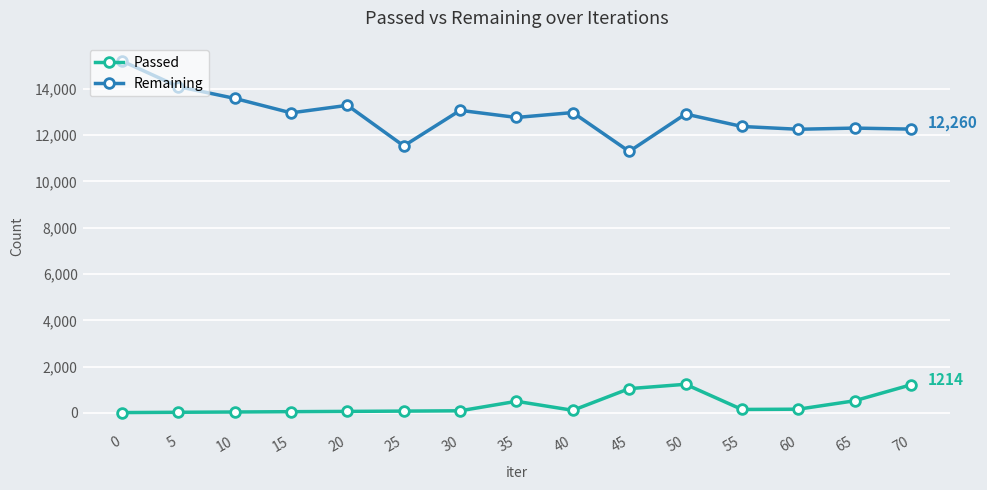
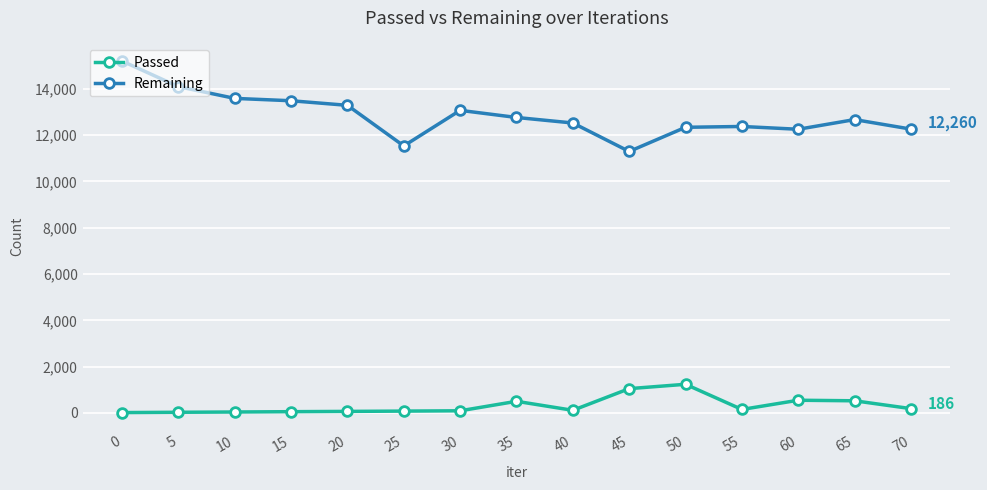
Remaining, 15: 13,000 -> 13,500
Remaining, 40: 13,000 -> 12,500
Remaining, 50: 12,900 -> 12,300
Passed, 60: 200 -> 500
Remaining, 65: 12,300 -> 12,700
Passed, 70: 1214 -> 186
